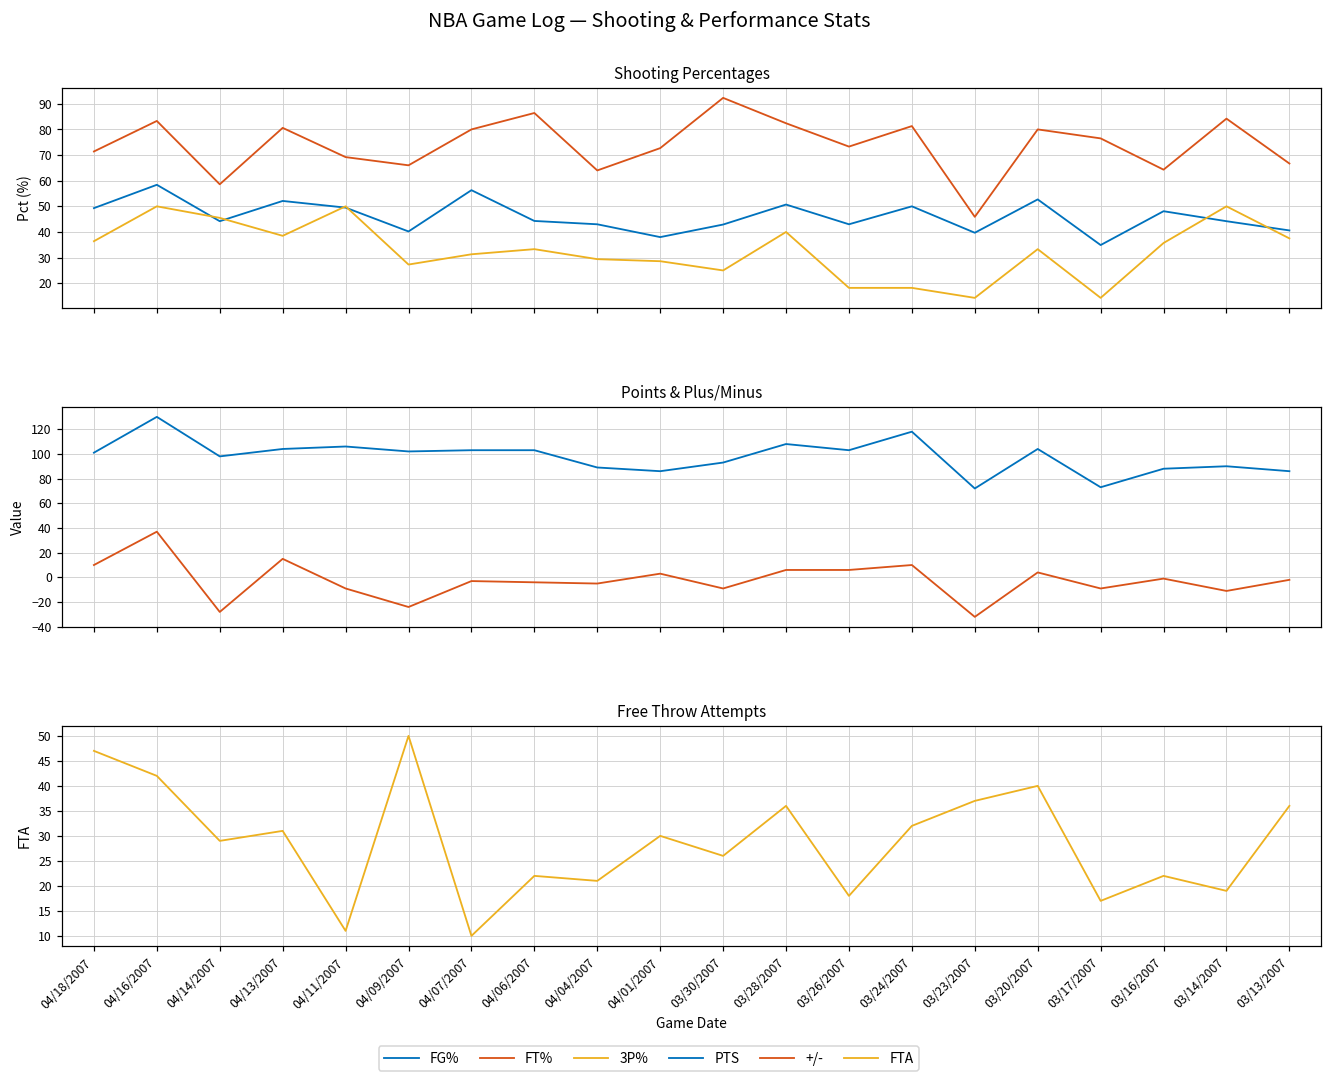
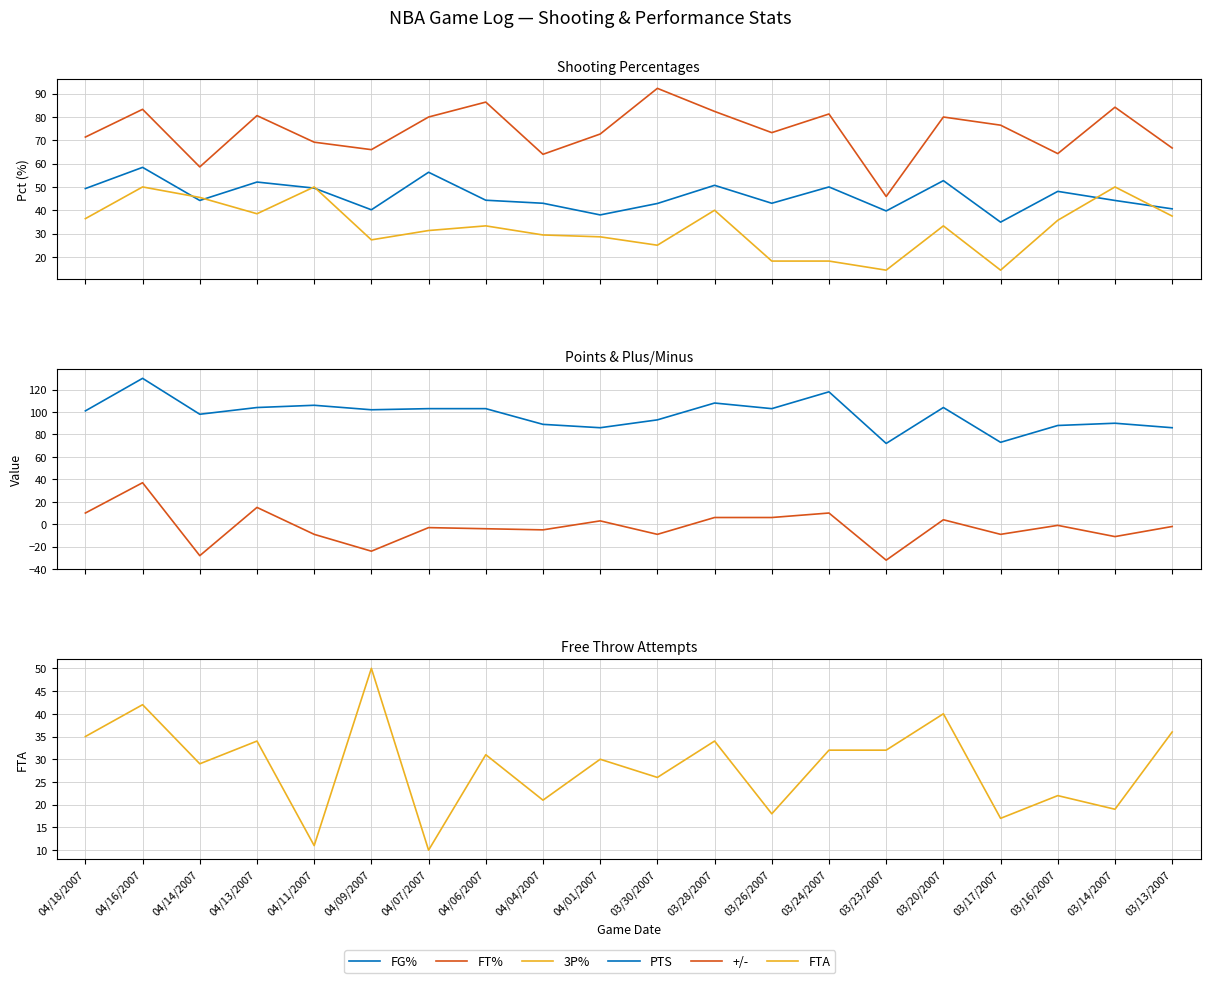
Free Throw Attempts, 04/18/2007: 47 -> 35
Free Throw Attempts, 04/13/2007: 31 -> 34
Free Throw Attempts, 04/06/2007: 22 -> 31
Free Throw Attempts, 03/28/2007: 36 -> 34
Free Throw Attempts, 03/23/2007: 37 -> 32
